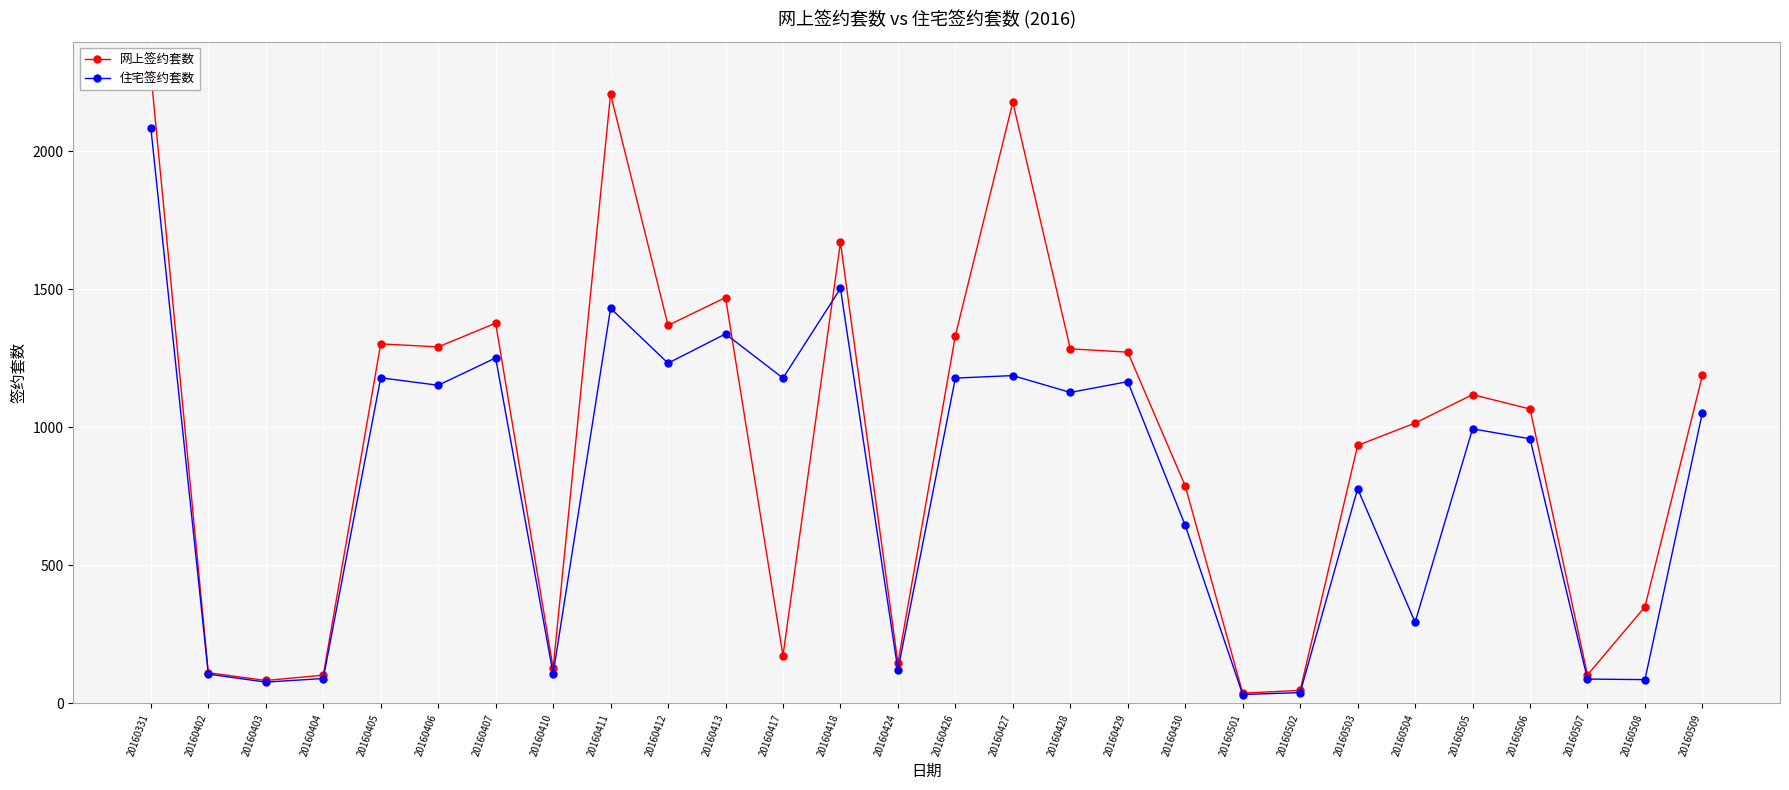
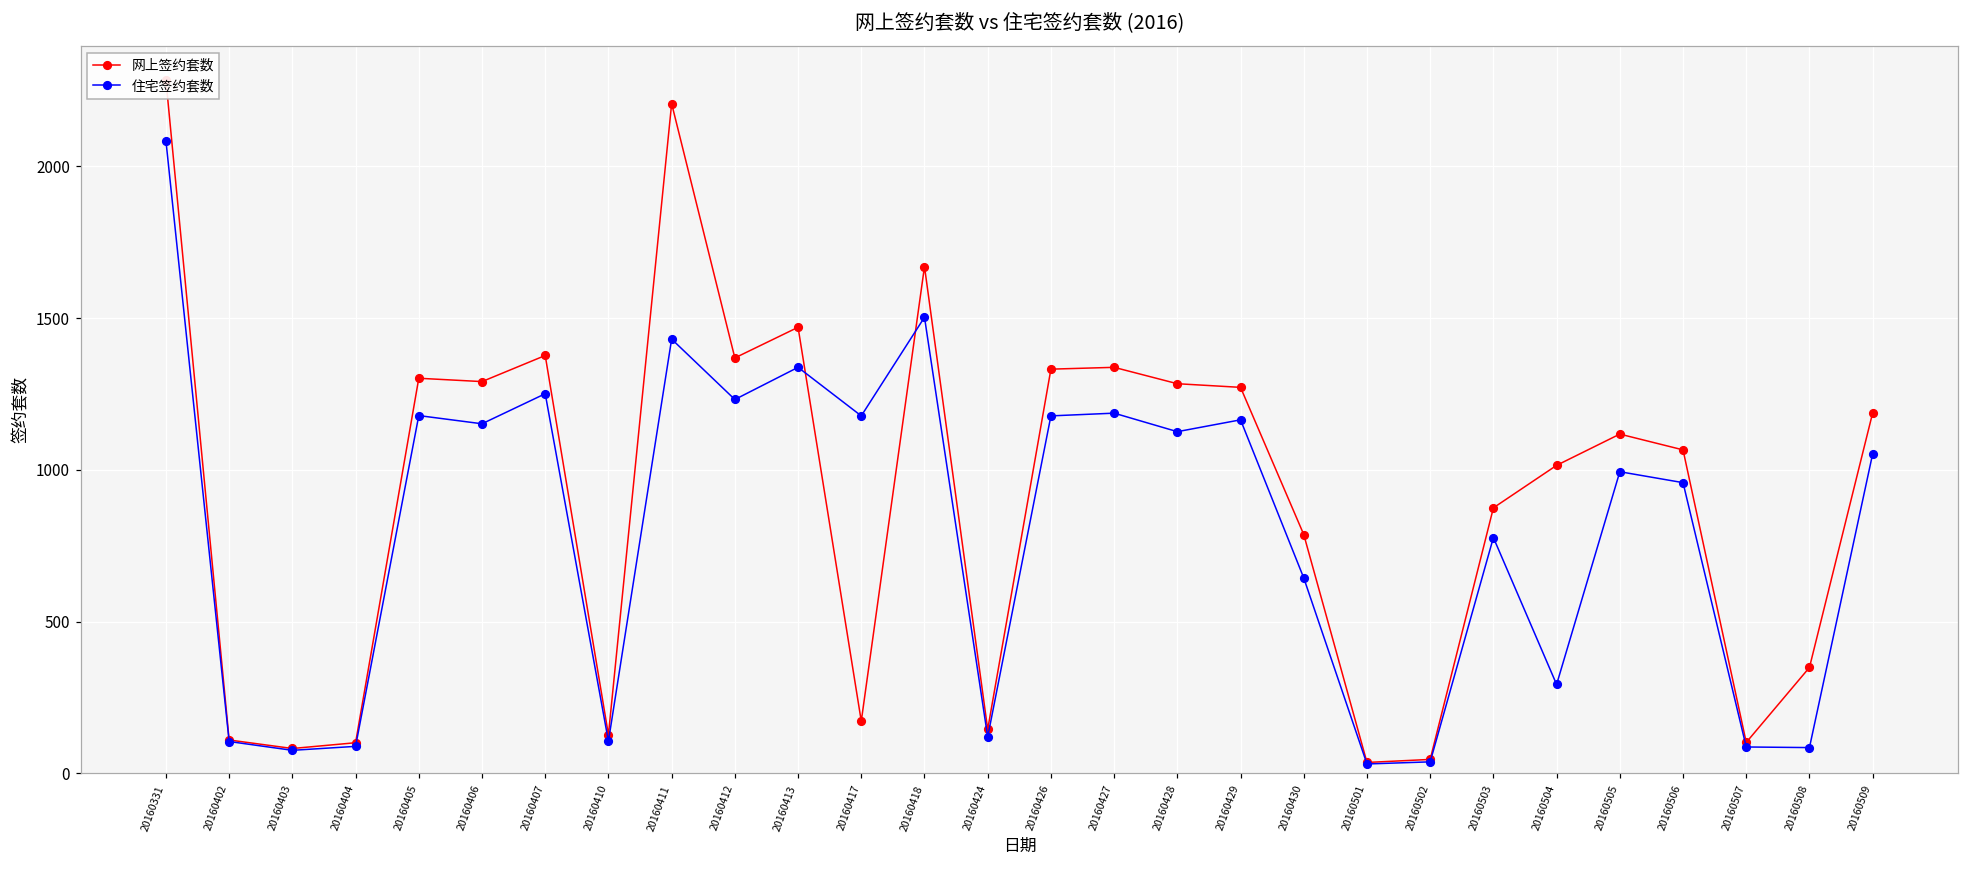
网上签约套数, 20160427: 2180 -> 1340
网上签约套数, 20160503: 930 -> 880
